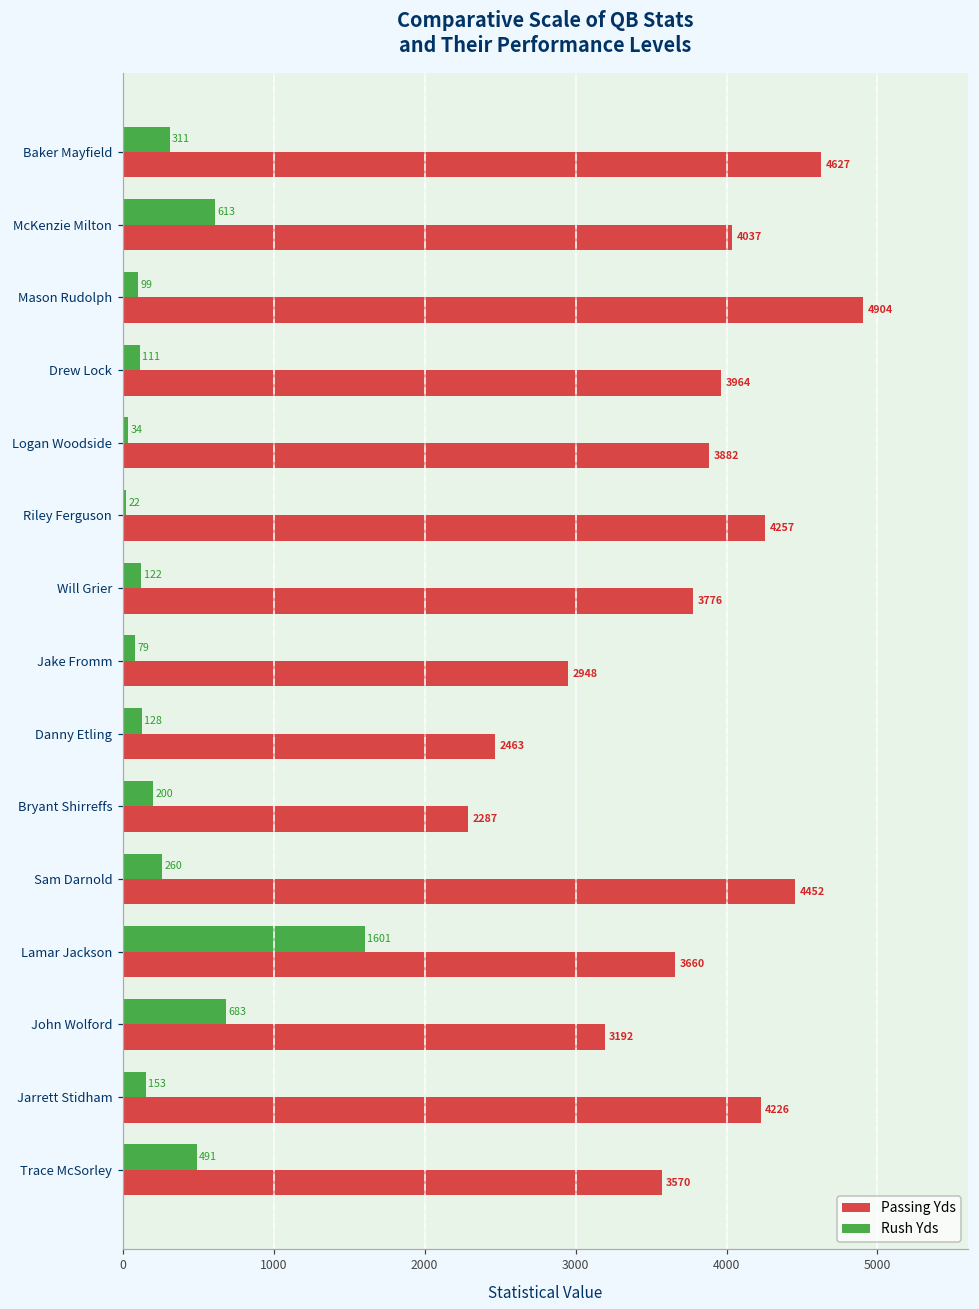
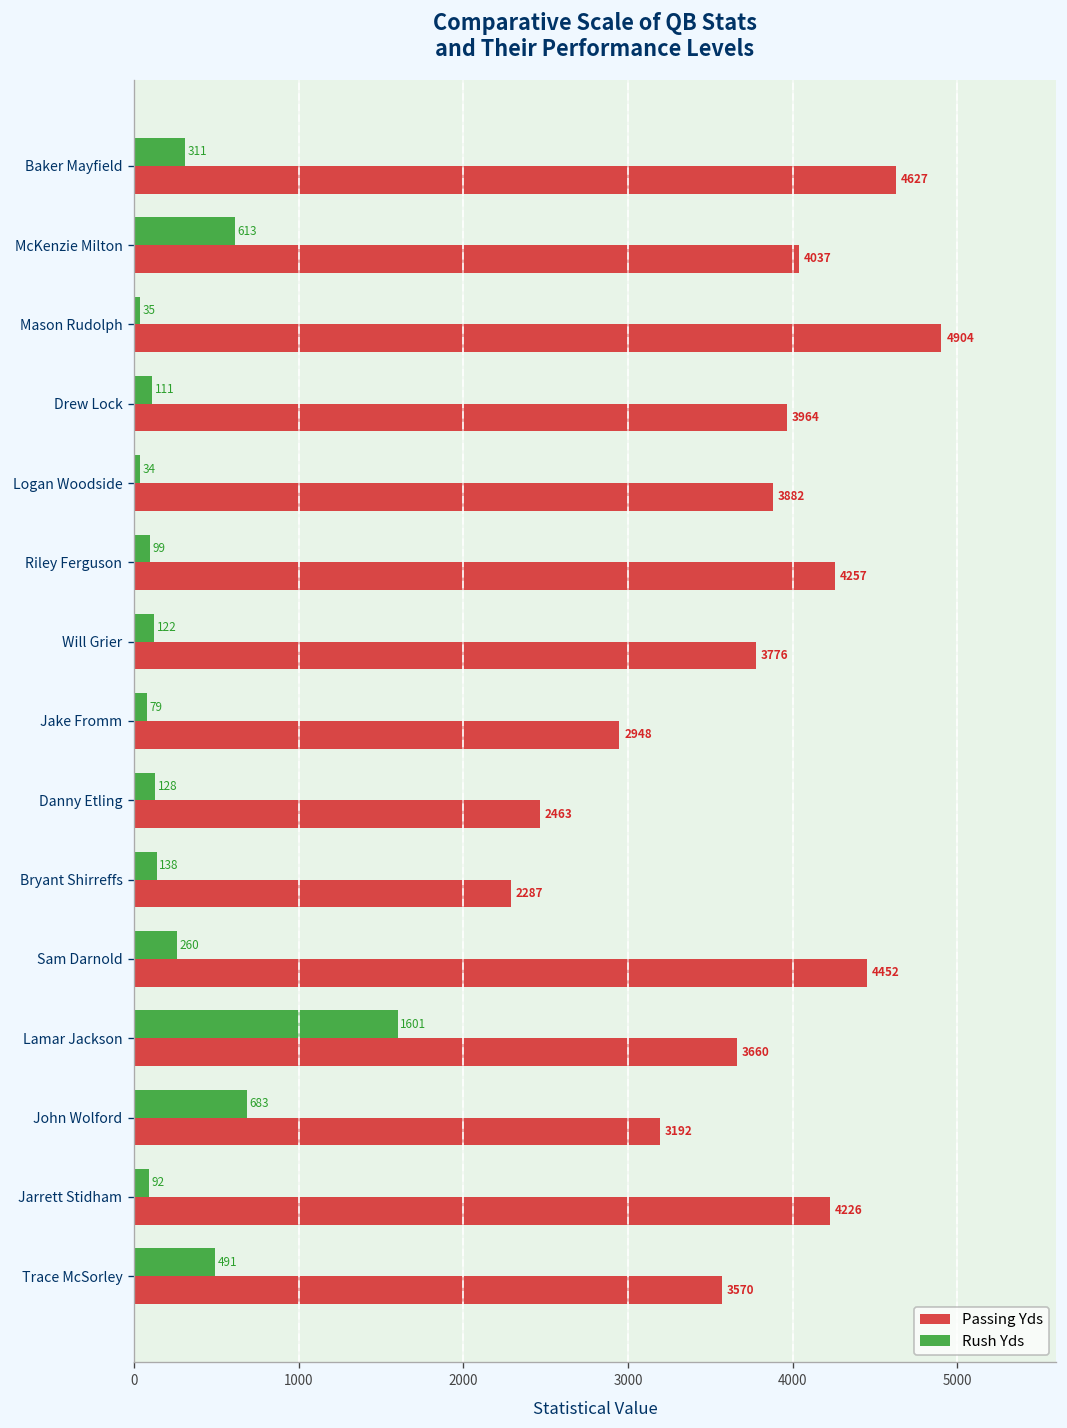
Rush Yds, Mason Rudolph: 99 -> 35
Rush Yds, Riley Ferguson: 22 -> 99
Rush Yds, Bryant Shirreffs: 200 -> 138
Rush Yds, Jarrett Stidham: 153 -> 92
